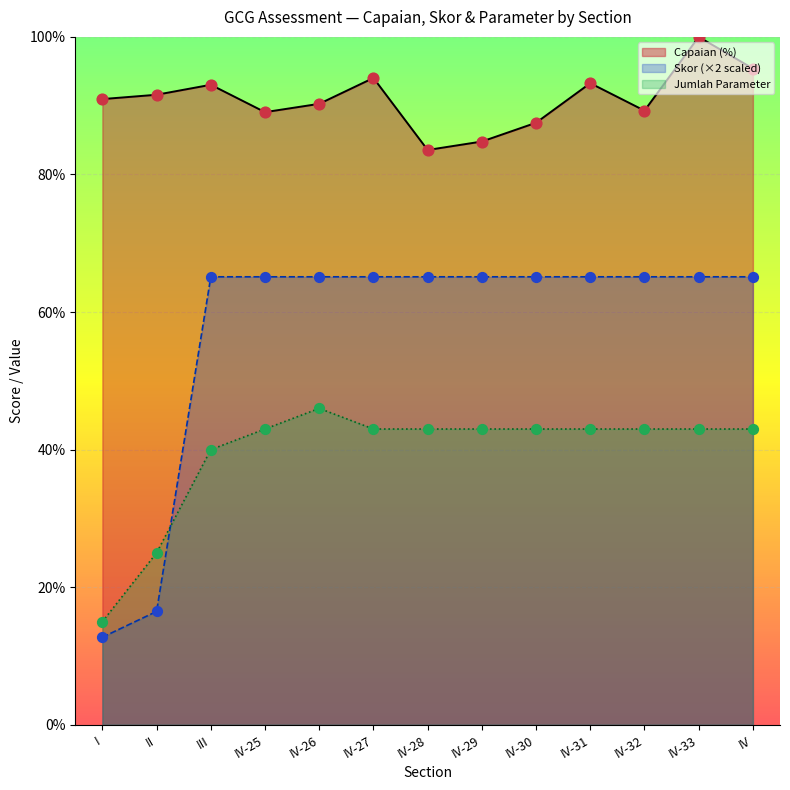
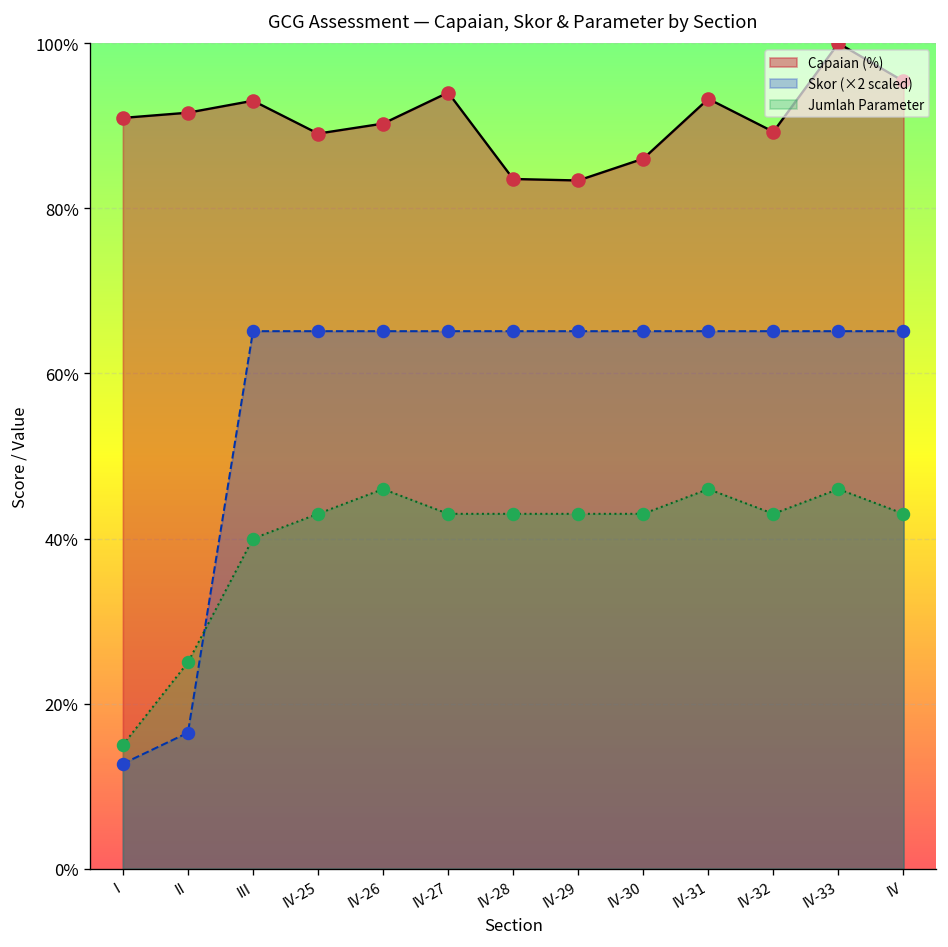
Capaian (%), IV-29: 85% -> 83%
Capaian (%), IV-30: 88% -> 86%
Jumlah Parameter, IV-31: 43% -> 46%
Jumlah Parameter, IV-33: 43% -> 46%
